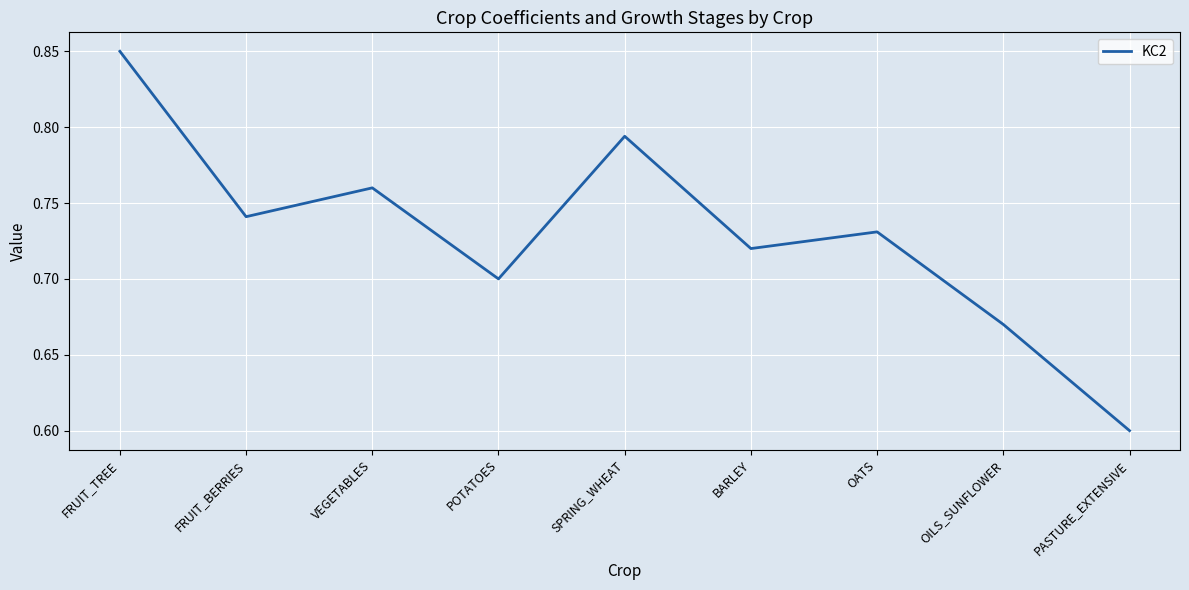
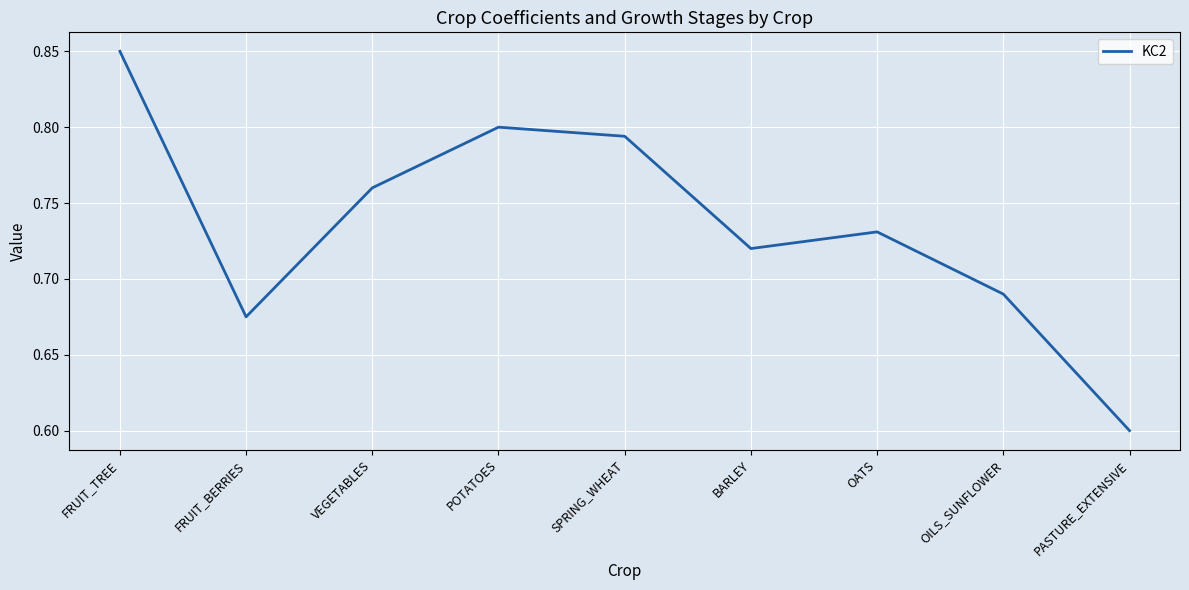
FRUIT_BERRIES: 0.741 -> 0.675
POTATOES: 0.7 -> 0.8
OILS_SUNFLOWER: 0.67 -> 0.69
